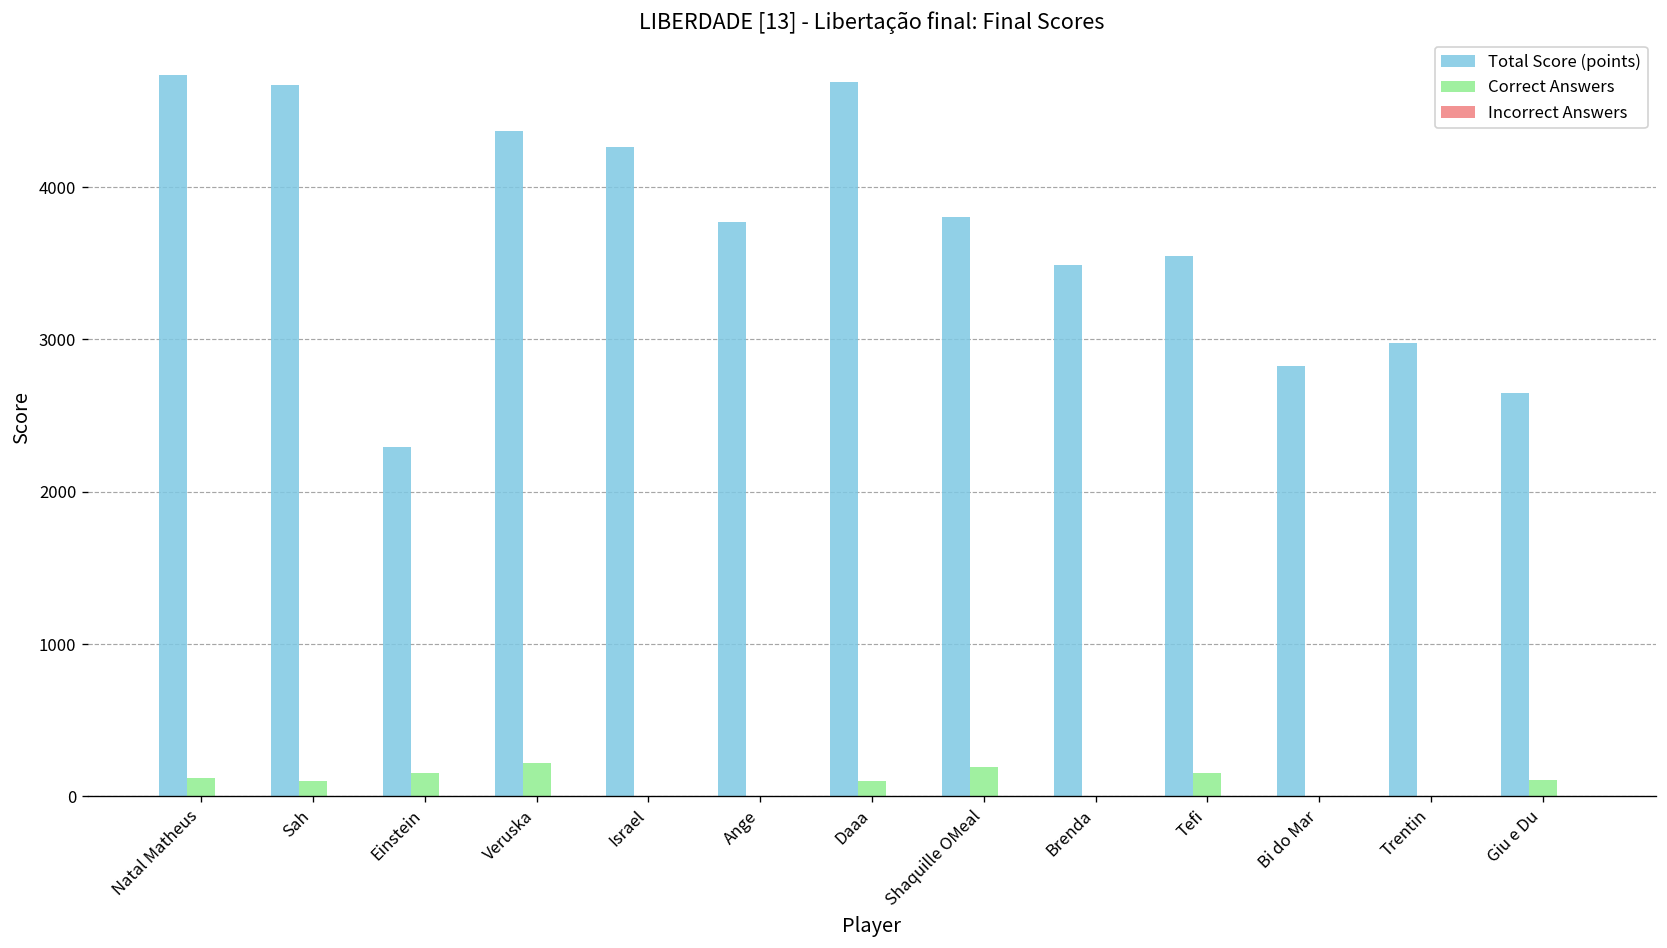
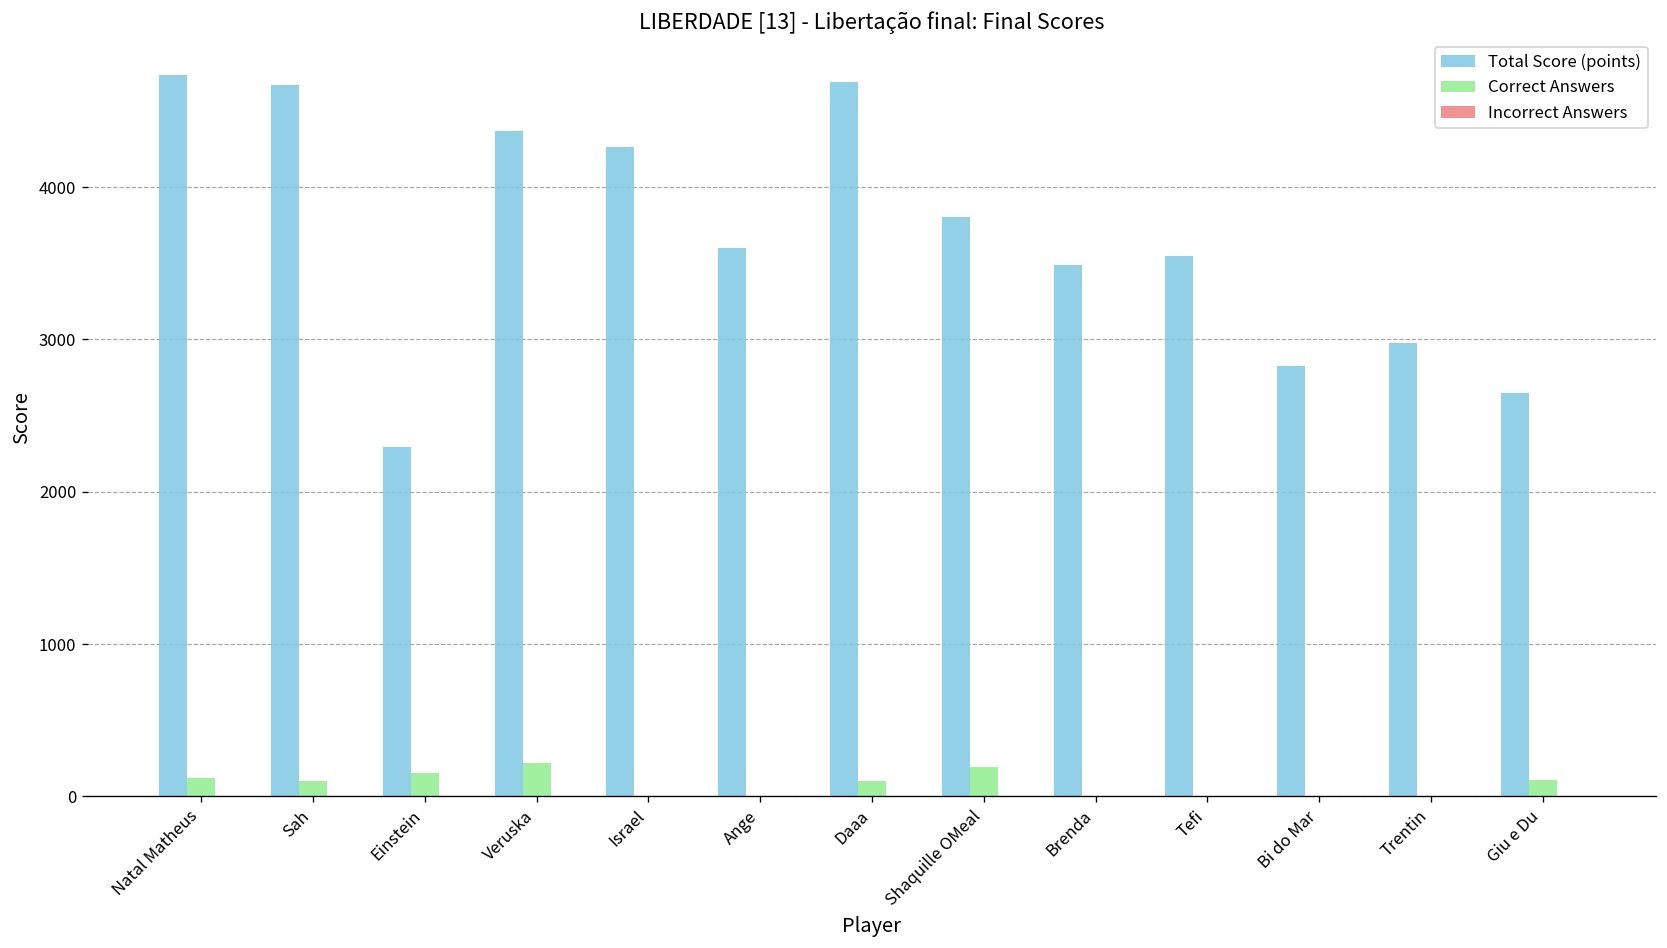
Total Score (points), Ange: 3770 -> 3600
Correct Answers, Tefi: 150 -> 0
